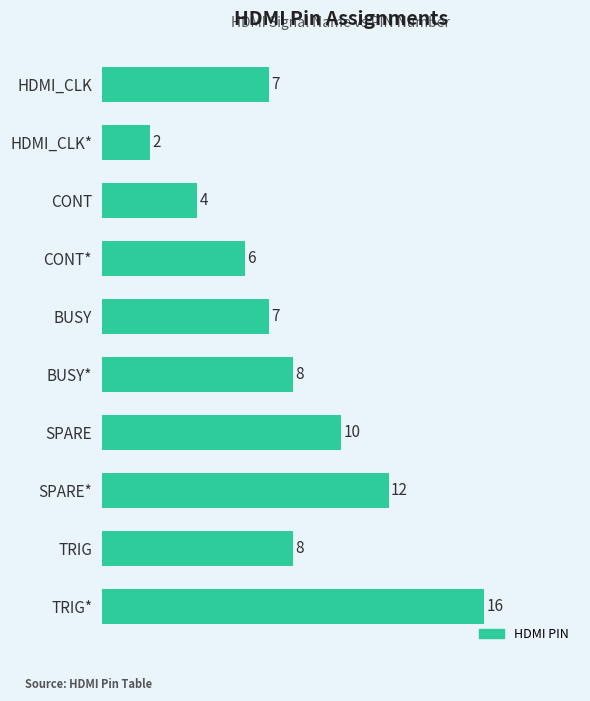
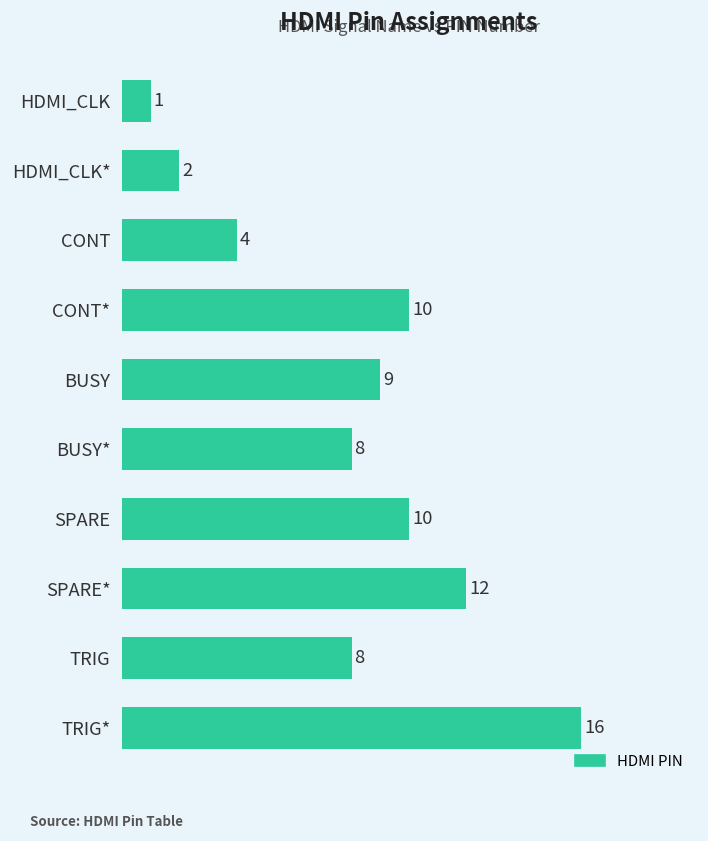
HDMI_CLK: 7 -> 1
CONT*: 6 -> 10
BUSY: 7 -> 9
